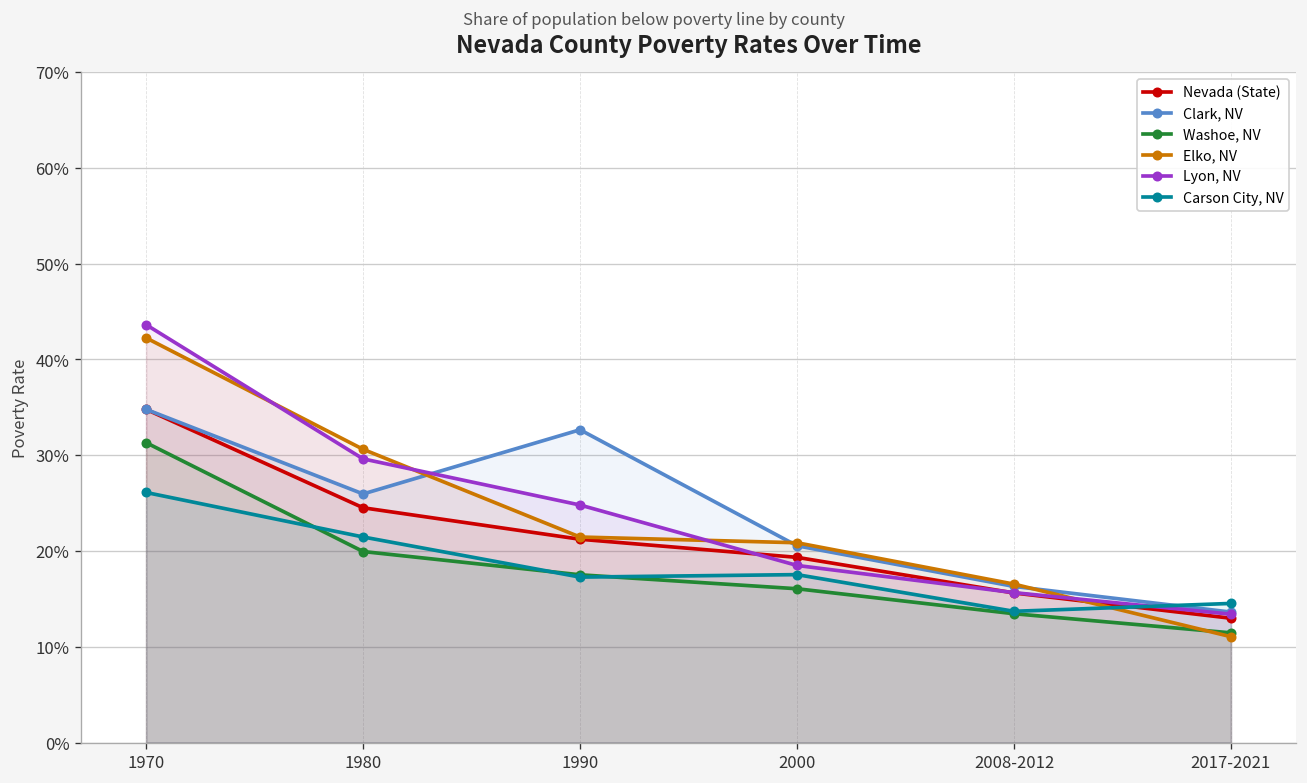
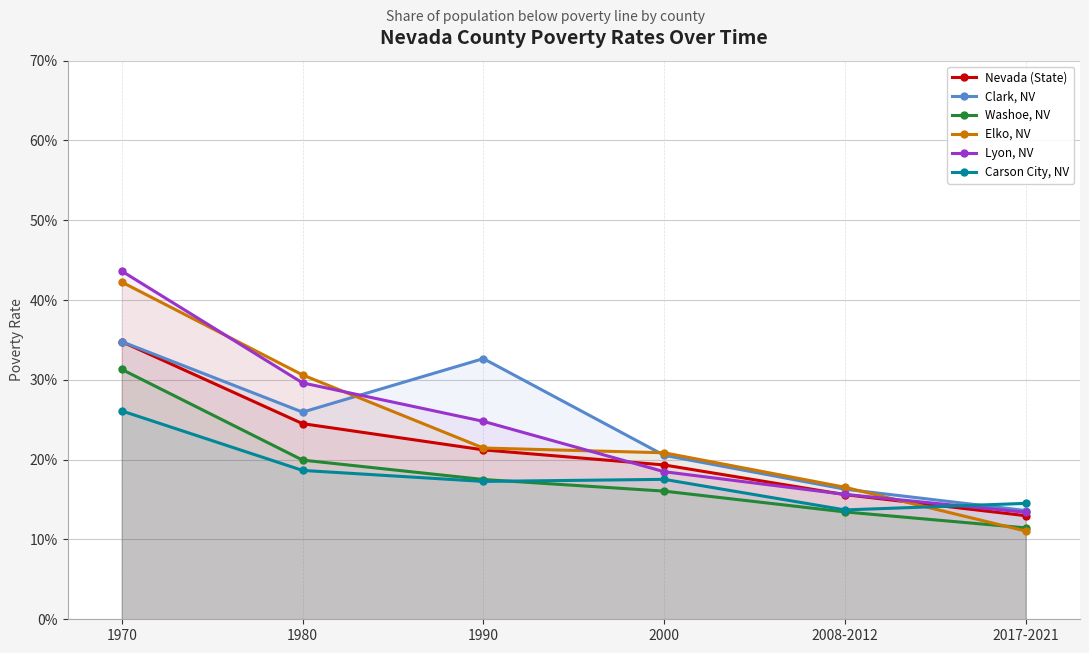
Carson City, NV, 1980: 21% -> 19%
